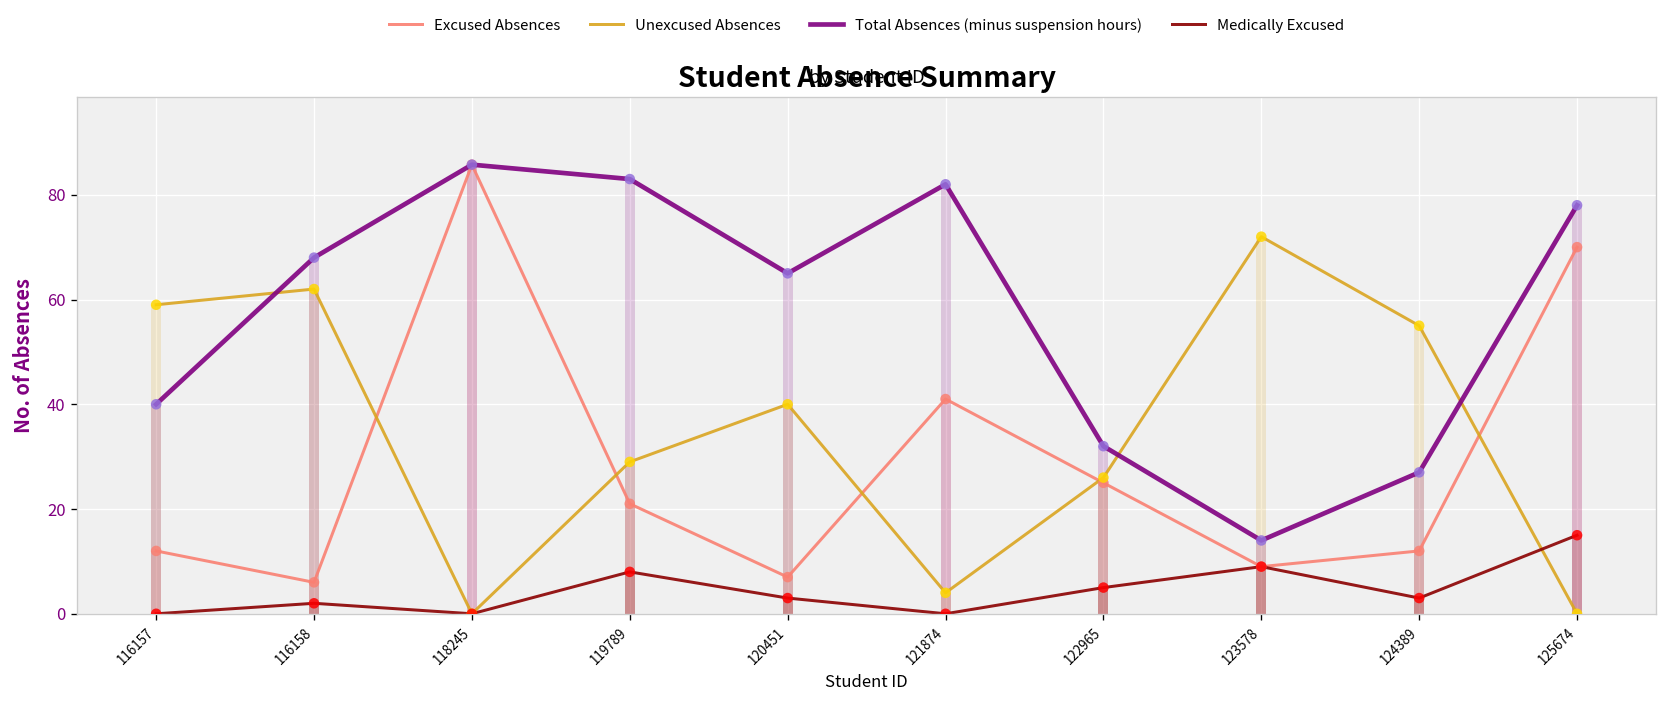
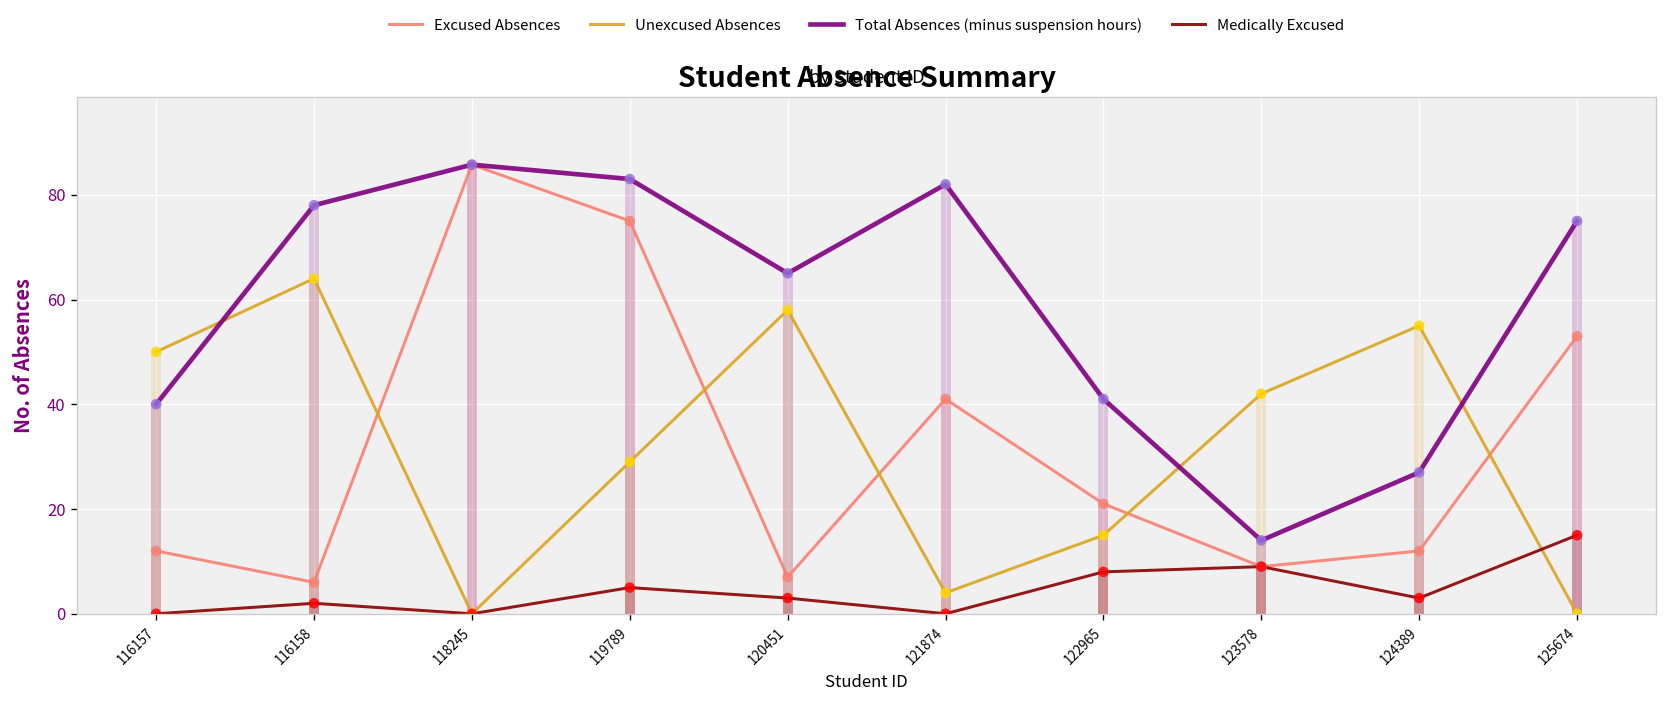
Unexcused Absences, 116157: 59 -> 50
Unexcused Absences, 116158: 62 -> 64
Total Absences (minus suspension hours), 116158: 68 -> 78
Excused Absences, 119789: 21 -> 75
Medically Excused, 119789: 8 -> 5
Unexcused Absences, 120451: 40 -> 58
Excused Absences, 122965: 25 -> 21
Unexcused Absences, 122965: 26 -> 15
Total Absences (minus suspension hours), 122965: 32 -> 41
Medically Excused, 122965: 5 -> 8
Unexcused Absences, 123578: 72 -> 42
Excused Absences, 125674: 70 -> 53
Total Absences (minus suspension hours), 125674: 78 -> 75
